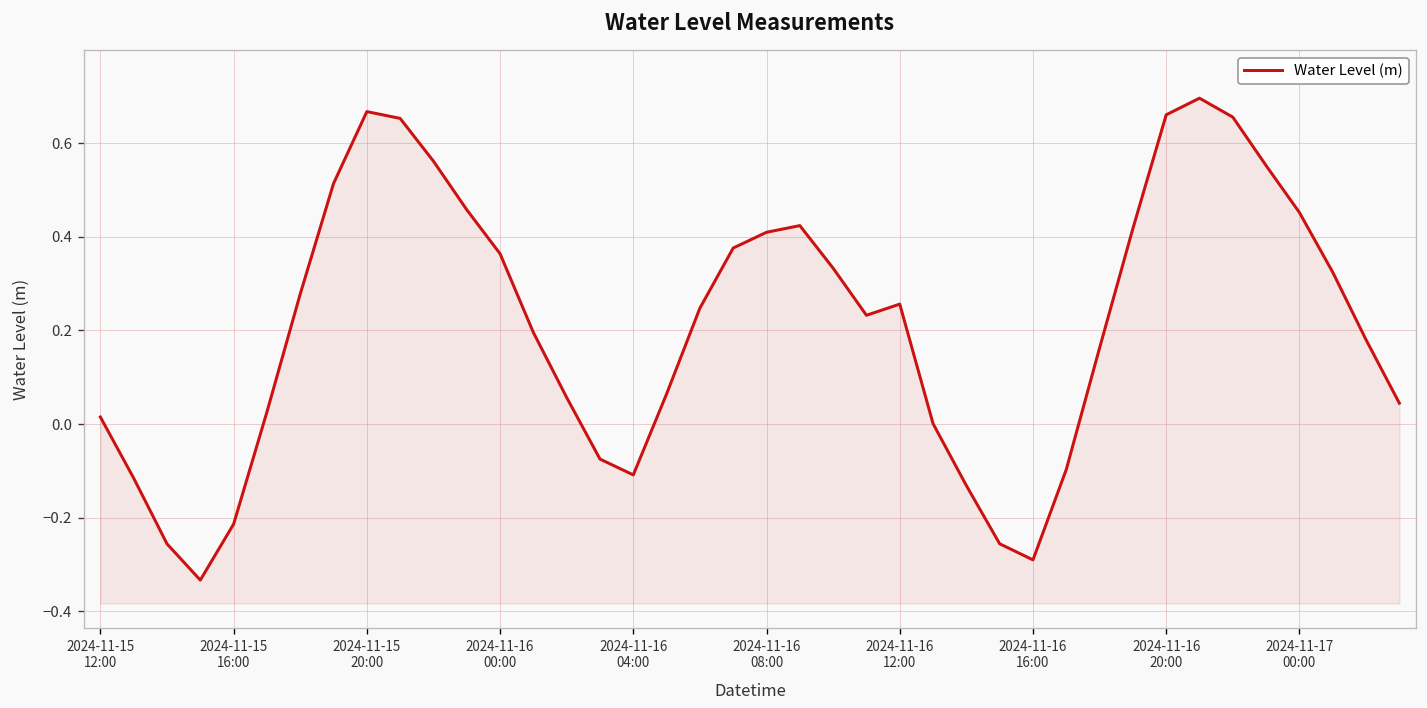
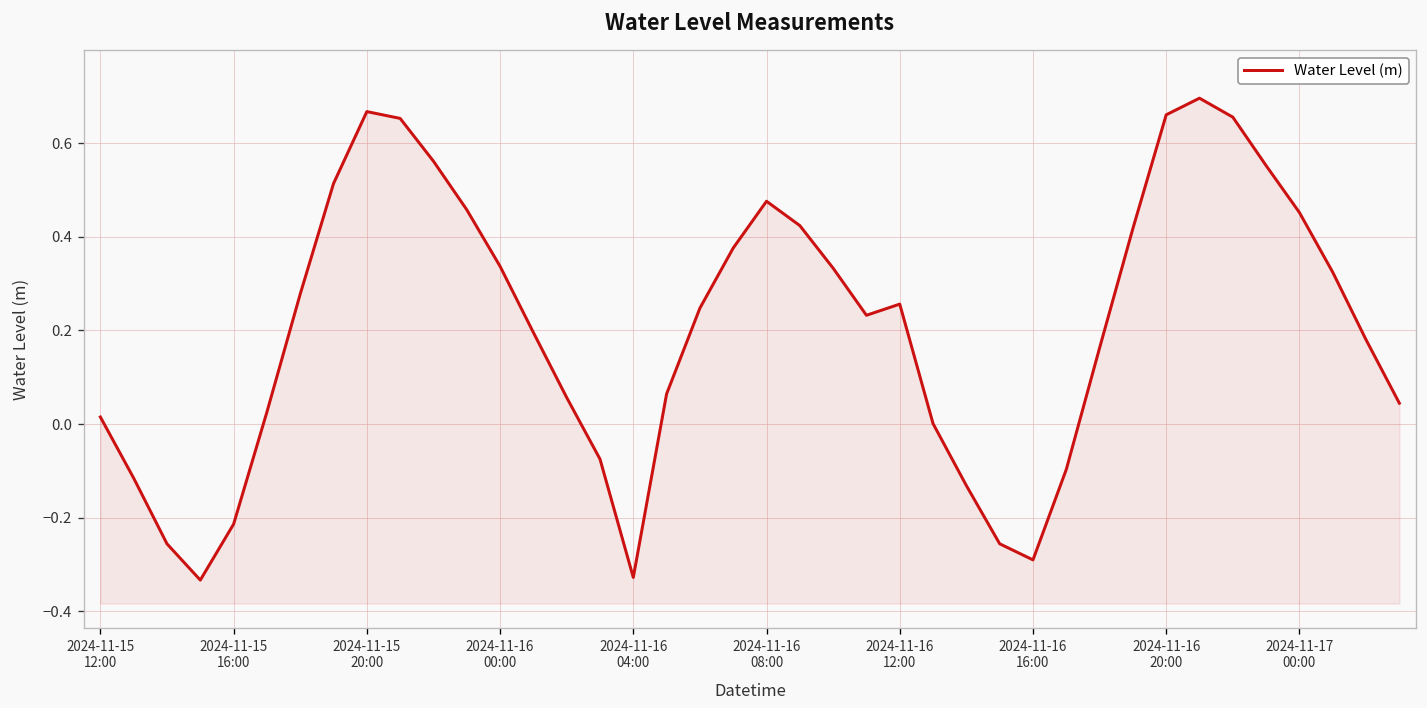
2024-11-16 00:00: 0.36 -> 0.34
2024-11-16 04:00: -0.11 -> -0.33
2024-11-16 08:00: 0.41 -> 0.48
